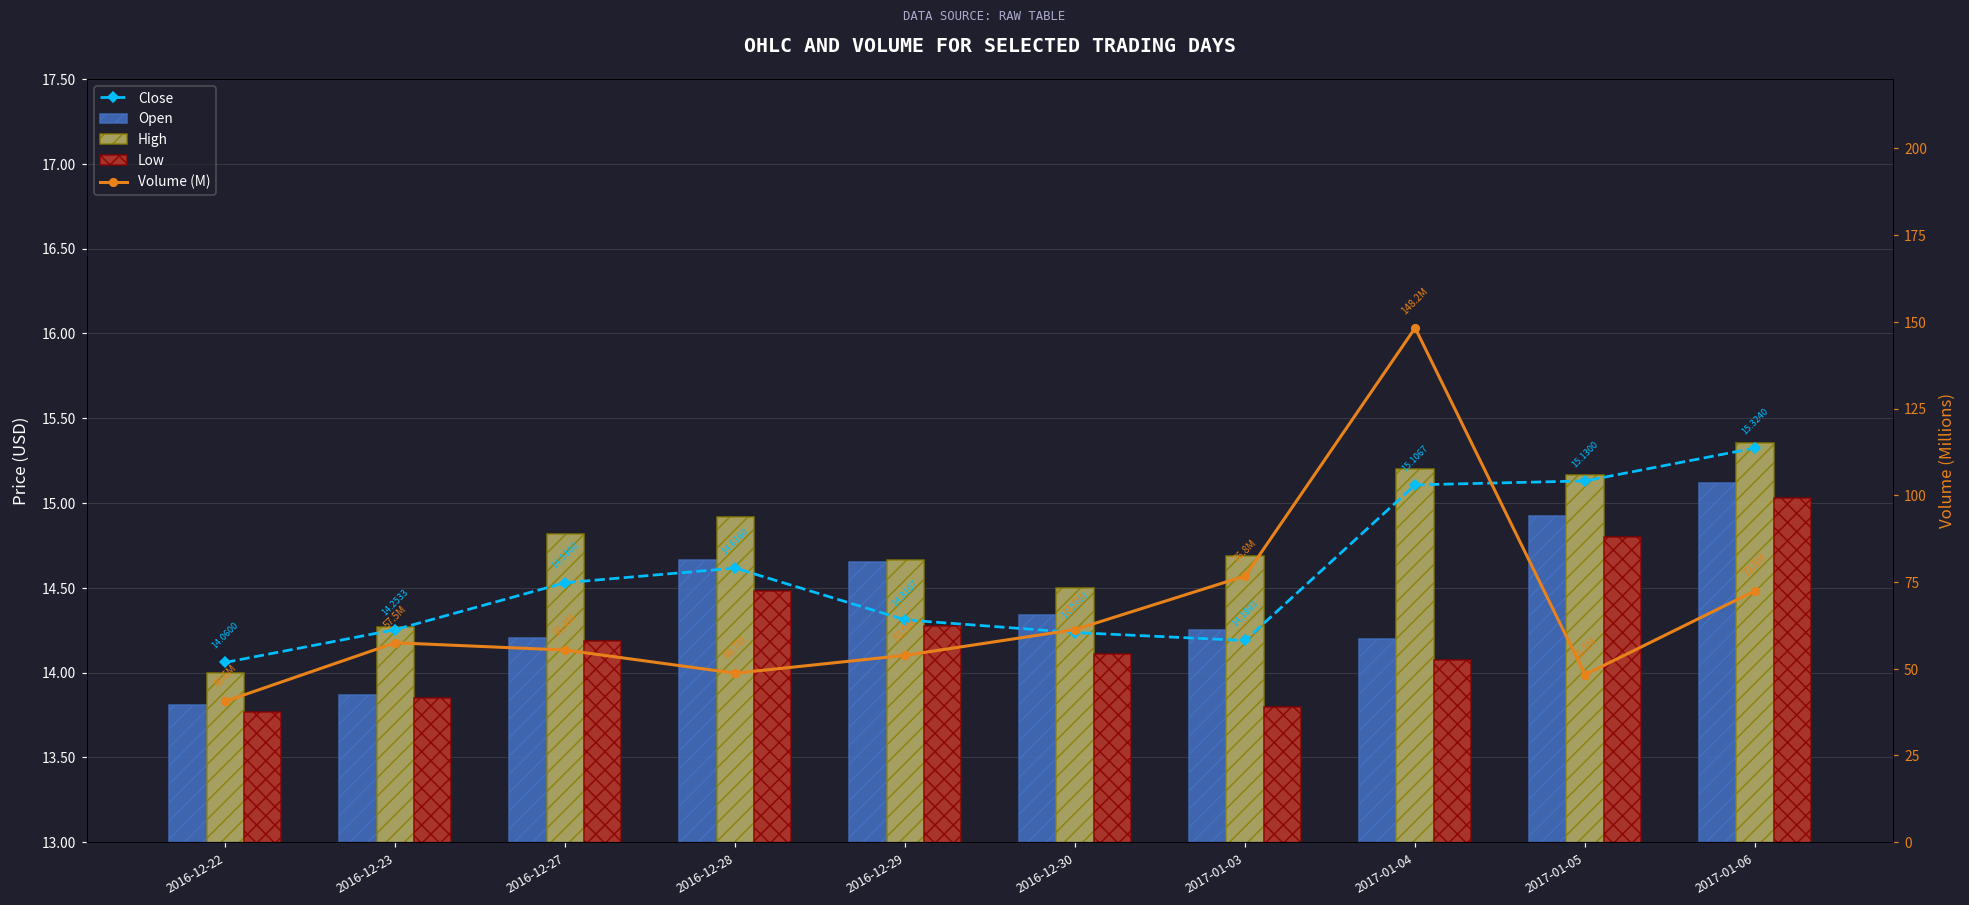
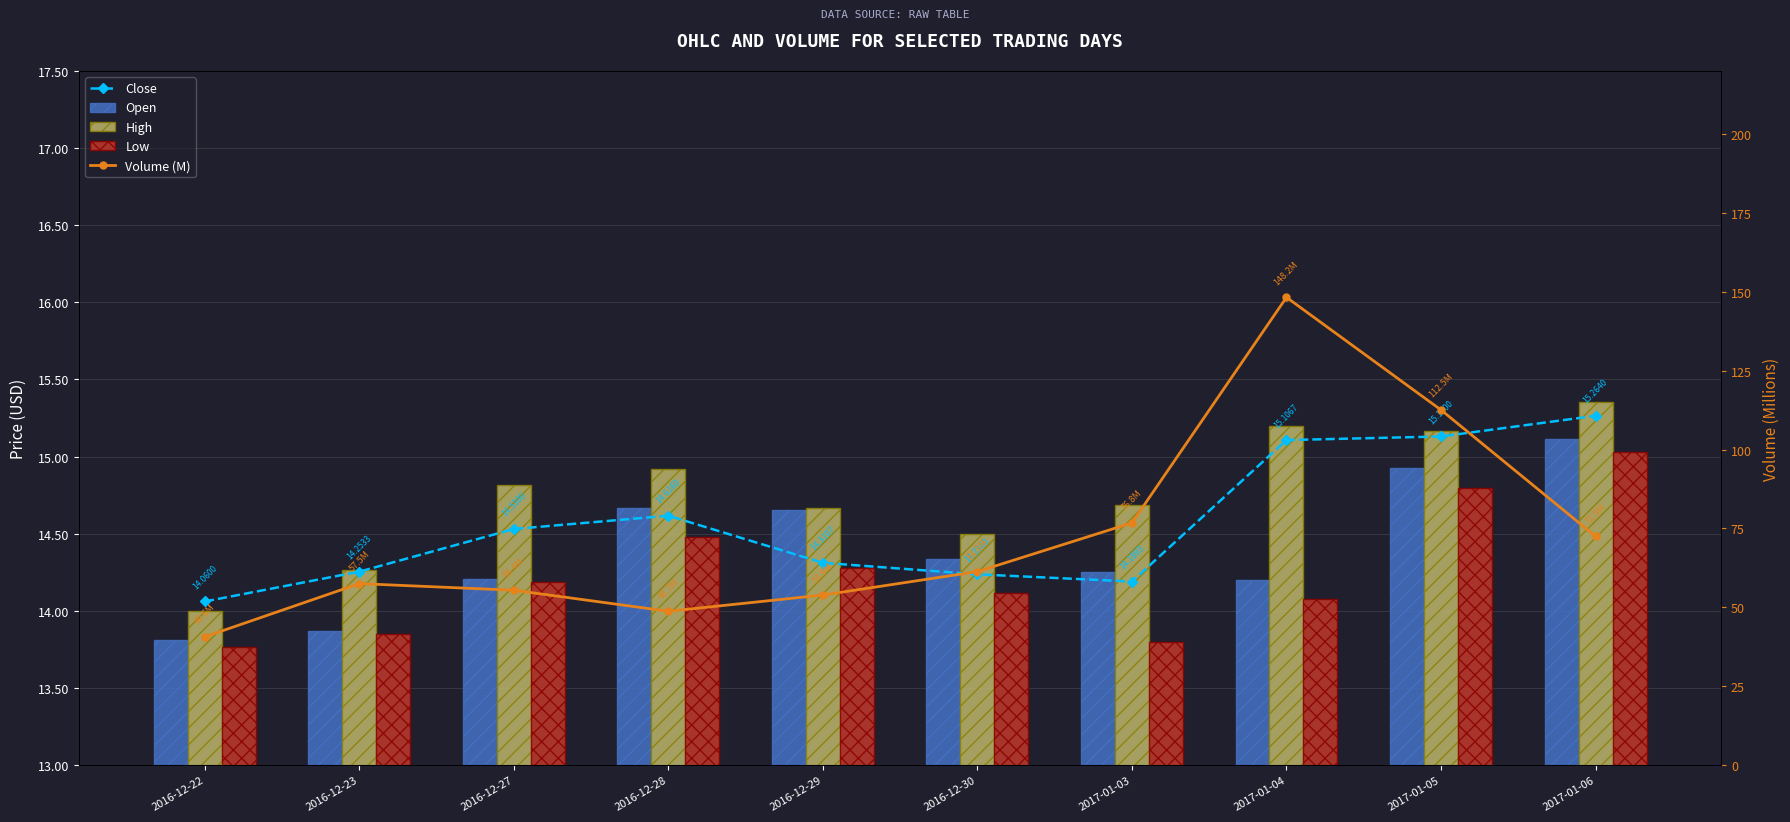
Close, 2017-01-06: 15.3240 -> 15.2640
Volume (M), 2017-01-05: 48.3M -> 112.5M
